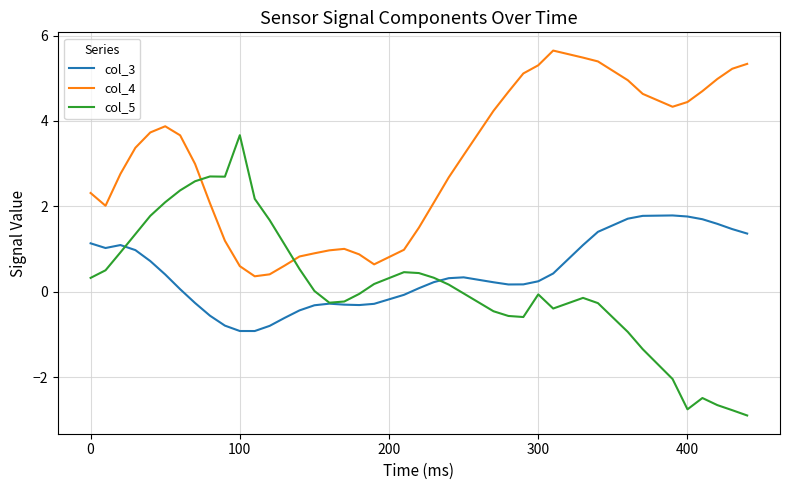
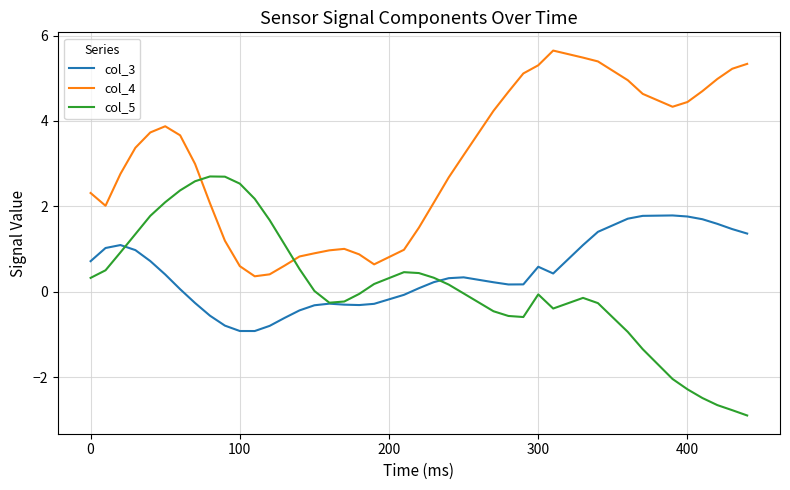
col_3, 0: 1.1 -> 0.7
col_5, 100: 3.7 -> 2.5
col_3, 300: 0.2 -> 0.6
col_5, 400: -2.8 -> -2.3
